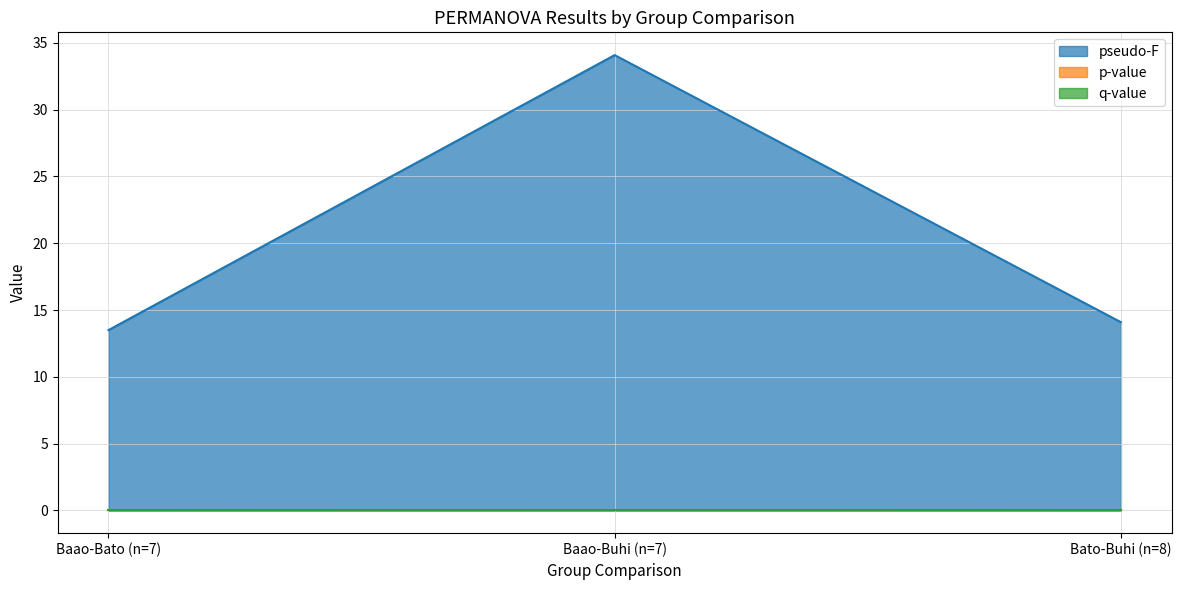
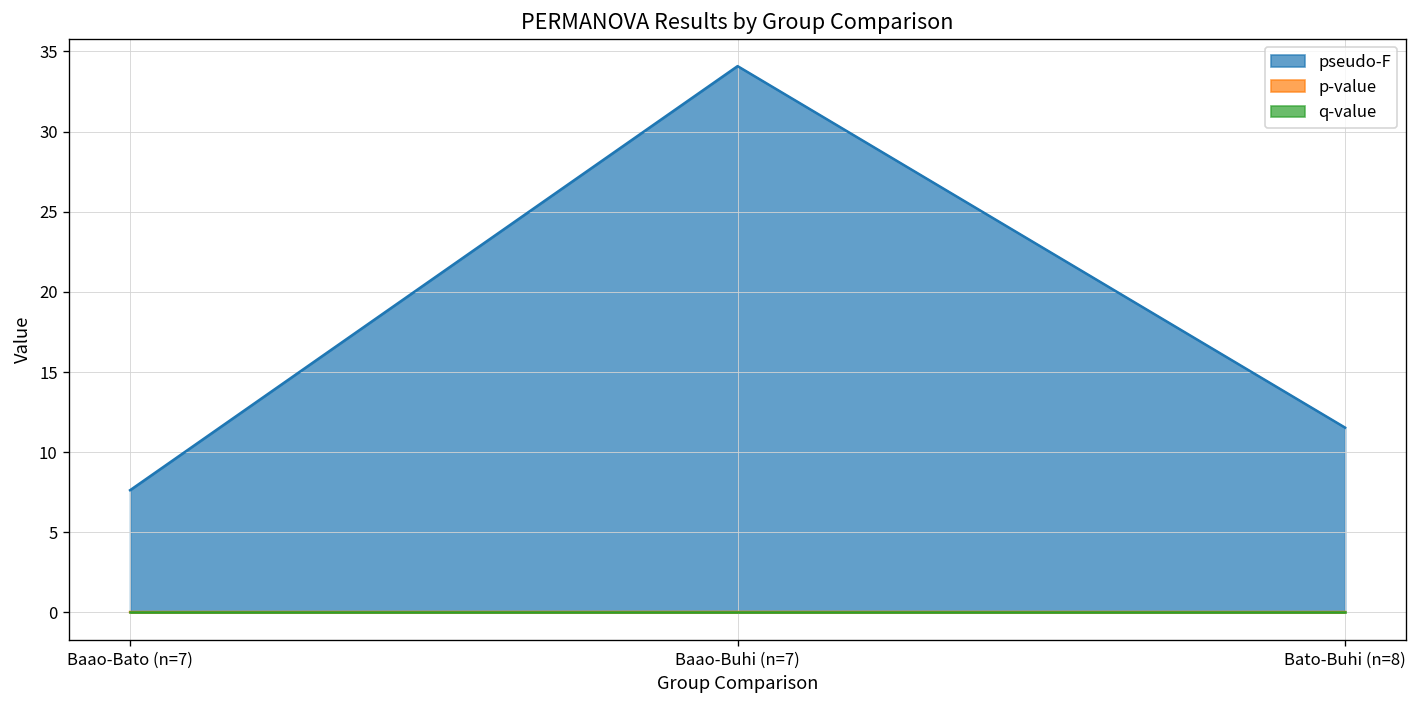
pseudo-F, Baao-Bato (n=7): 13.5 -> 7.6
pseudo-F, Bato-Buhi (n=8): 14.1 -> 11.5
